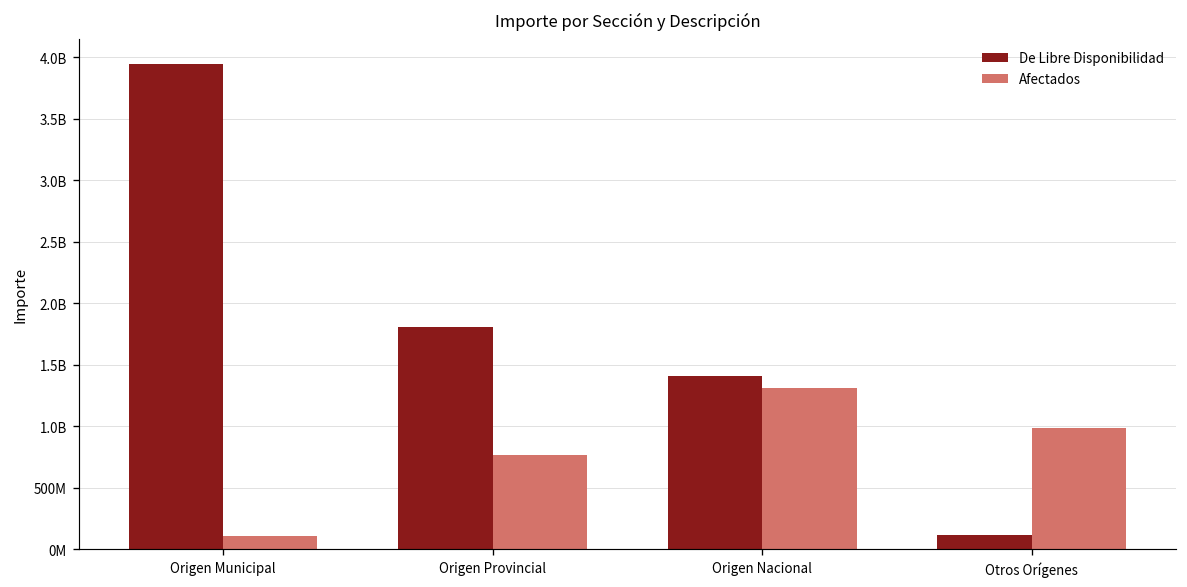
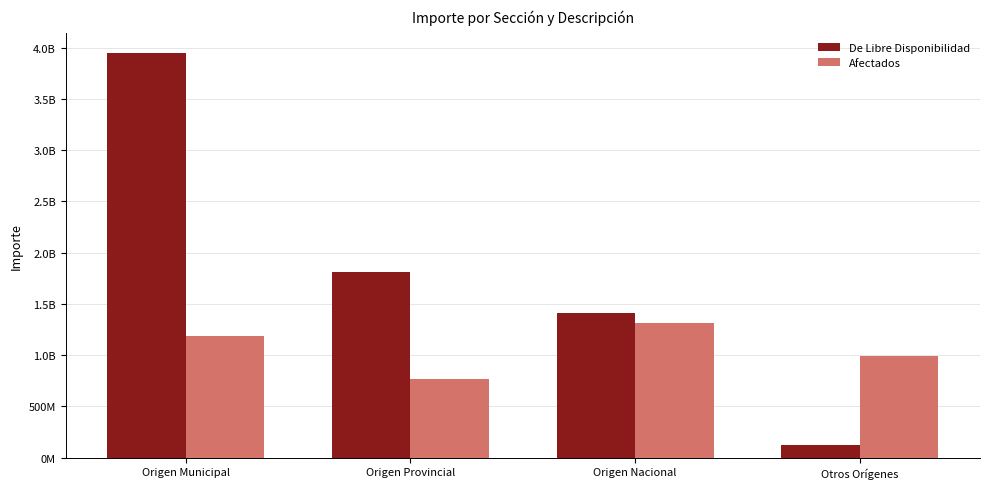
Afectados, Origen Municipal: 110000000 -> 1190000000
